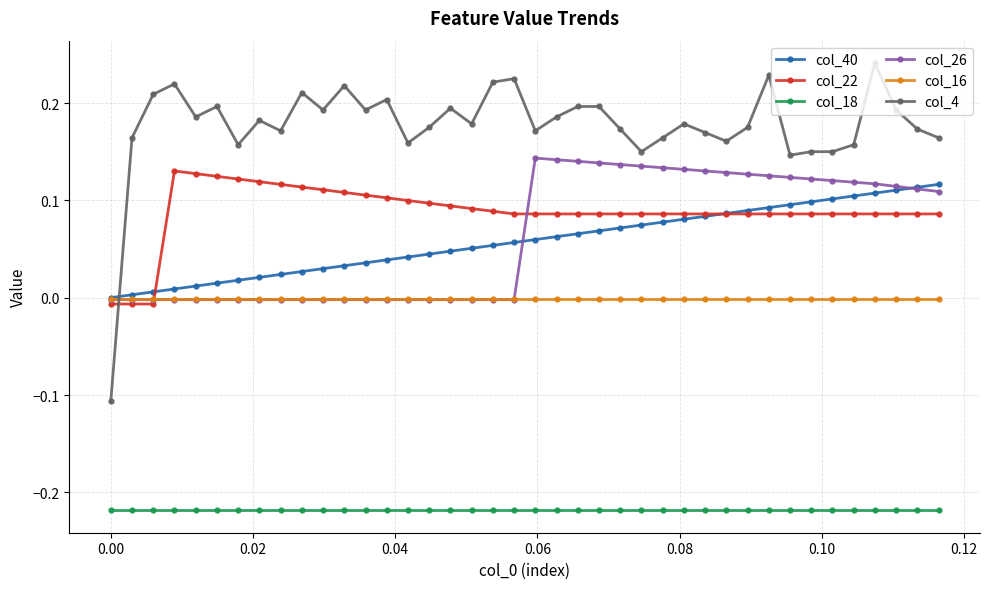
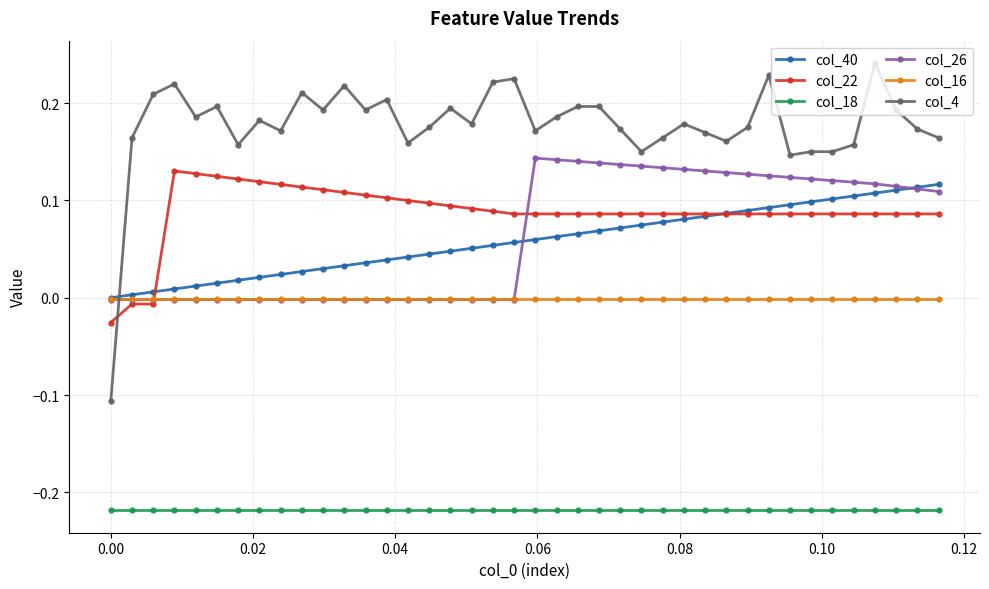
col_22, 0.00: -0.01 -> -0.03
